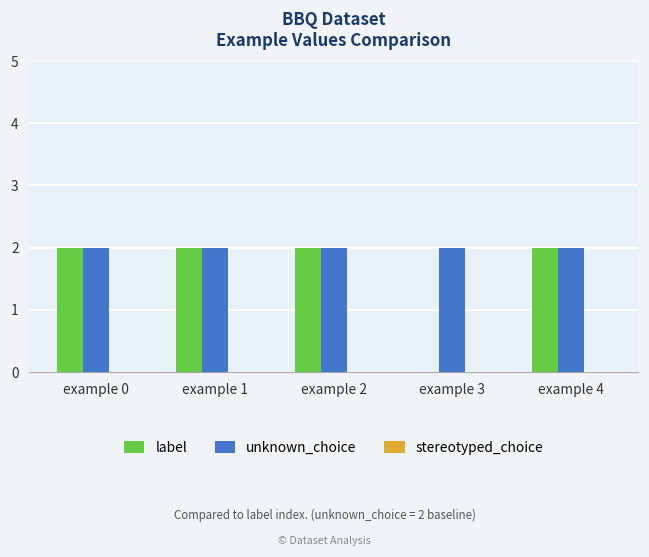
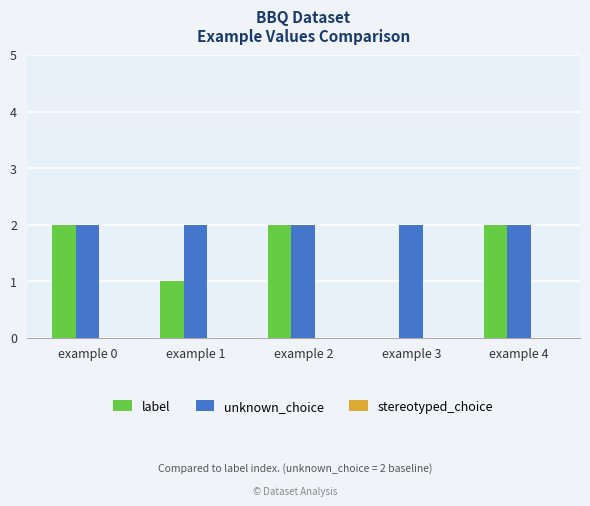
label, example 1: 2 -> 1
